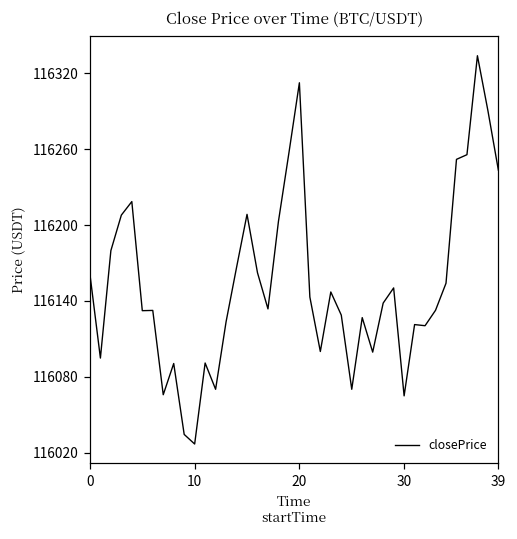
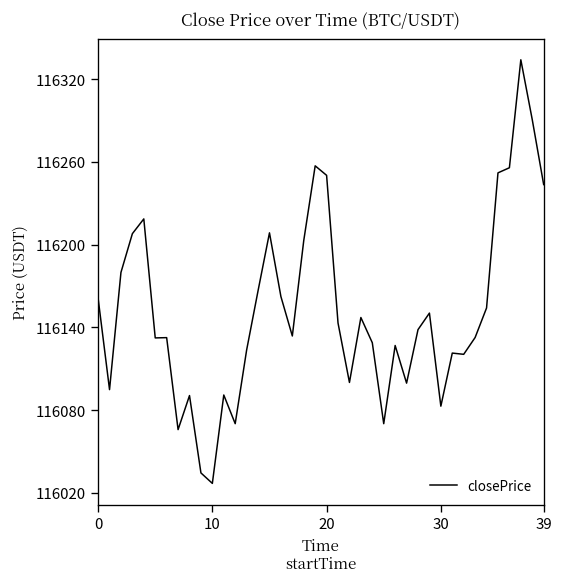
20: 116313 -> 116250
30: 116065 -> 116083
